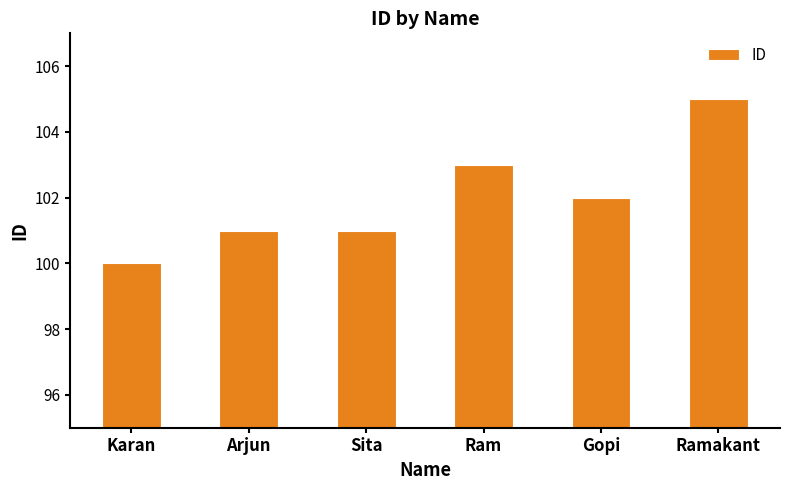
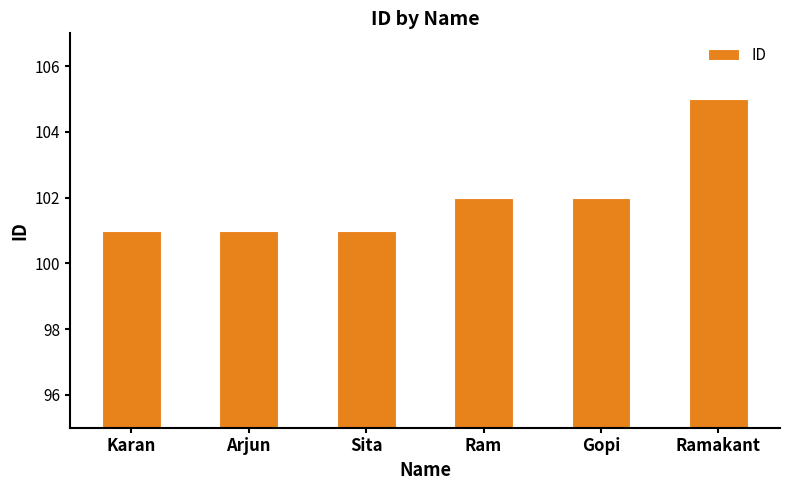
Karan: 100 -> 101
Ram: 103 -> 102
